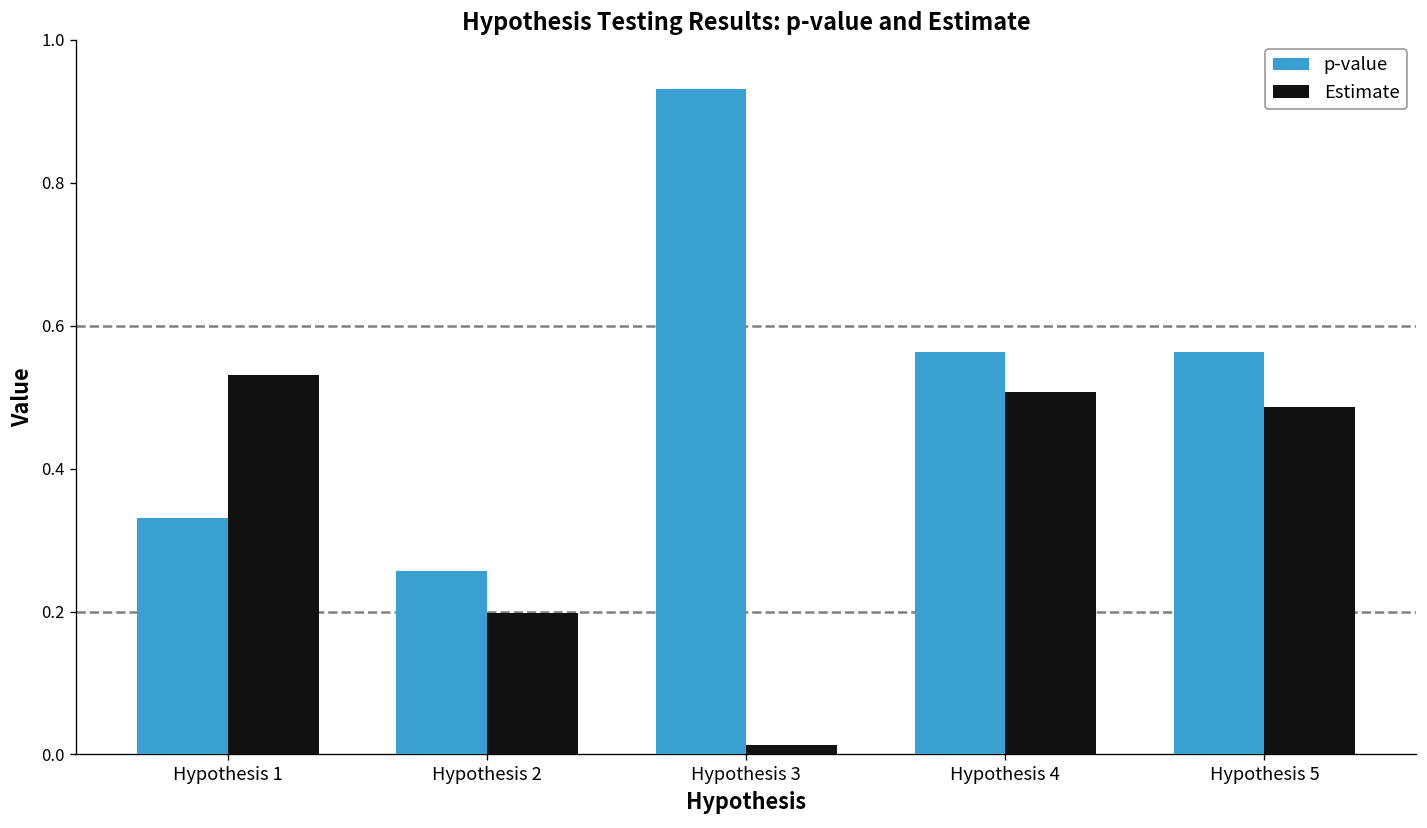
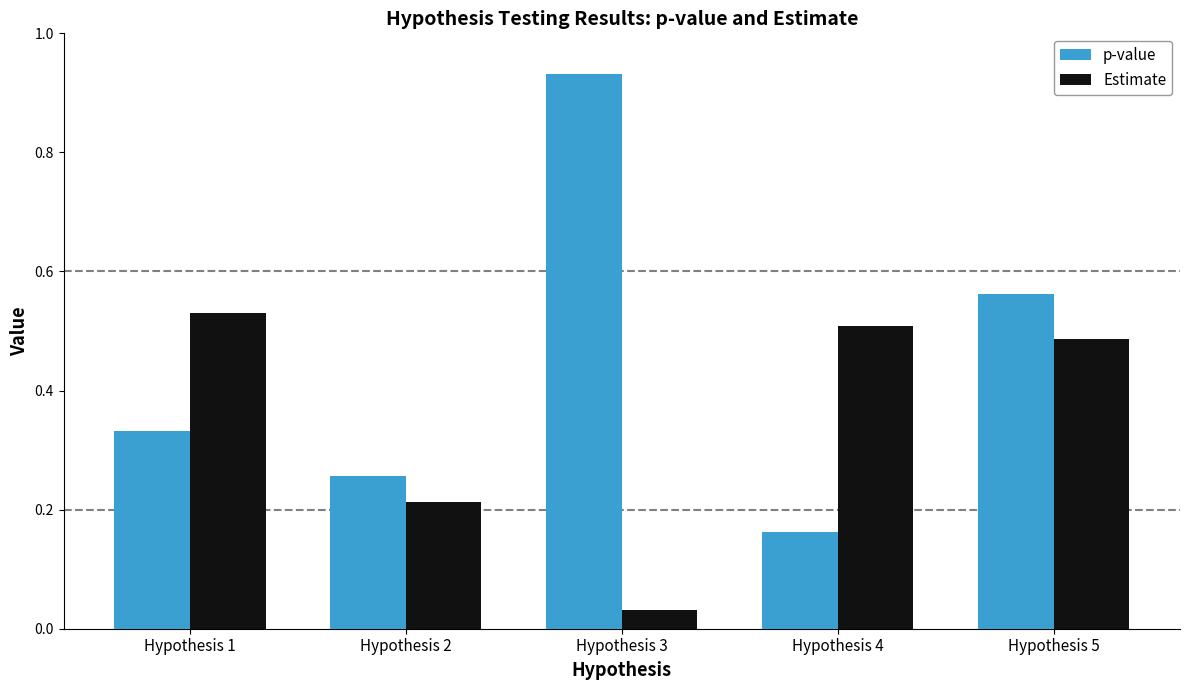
Estimate, Hypothesis 2: 0.20 -> 0.21
Estimate, Hypothesis 3: 0.01 -> 0.03
p-value, Hypothesis 4: 0.56 -> 0.16
